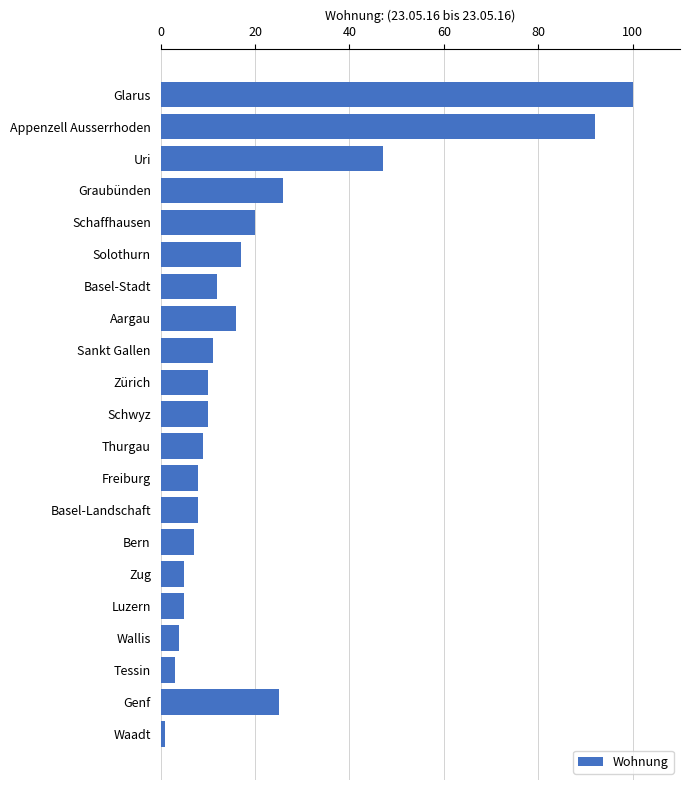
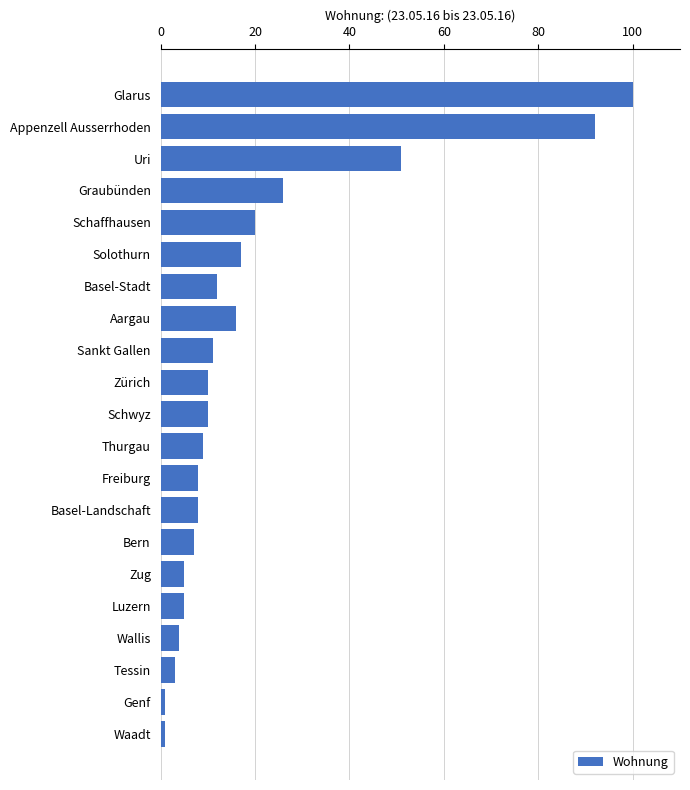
Uri: 47 -> 51
Genf: 25 -> 1
